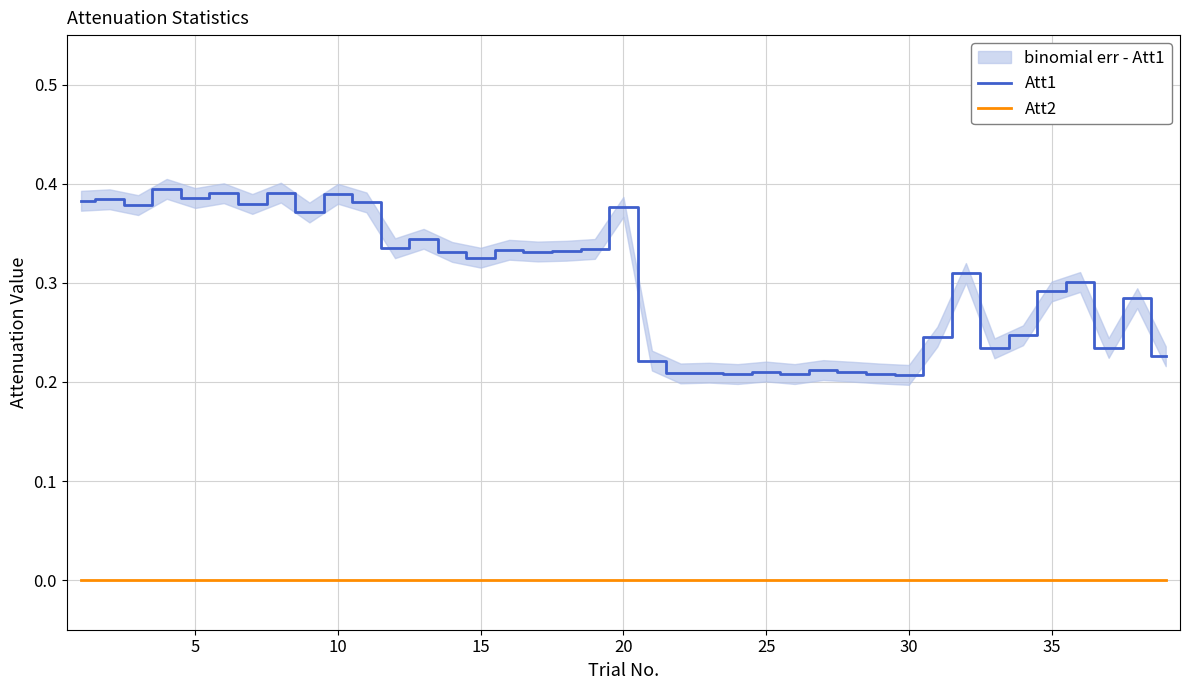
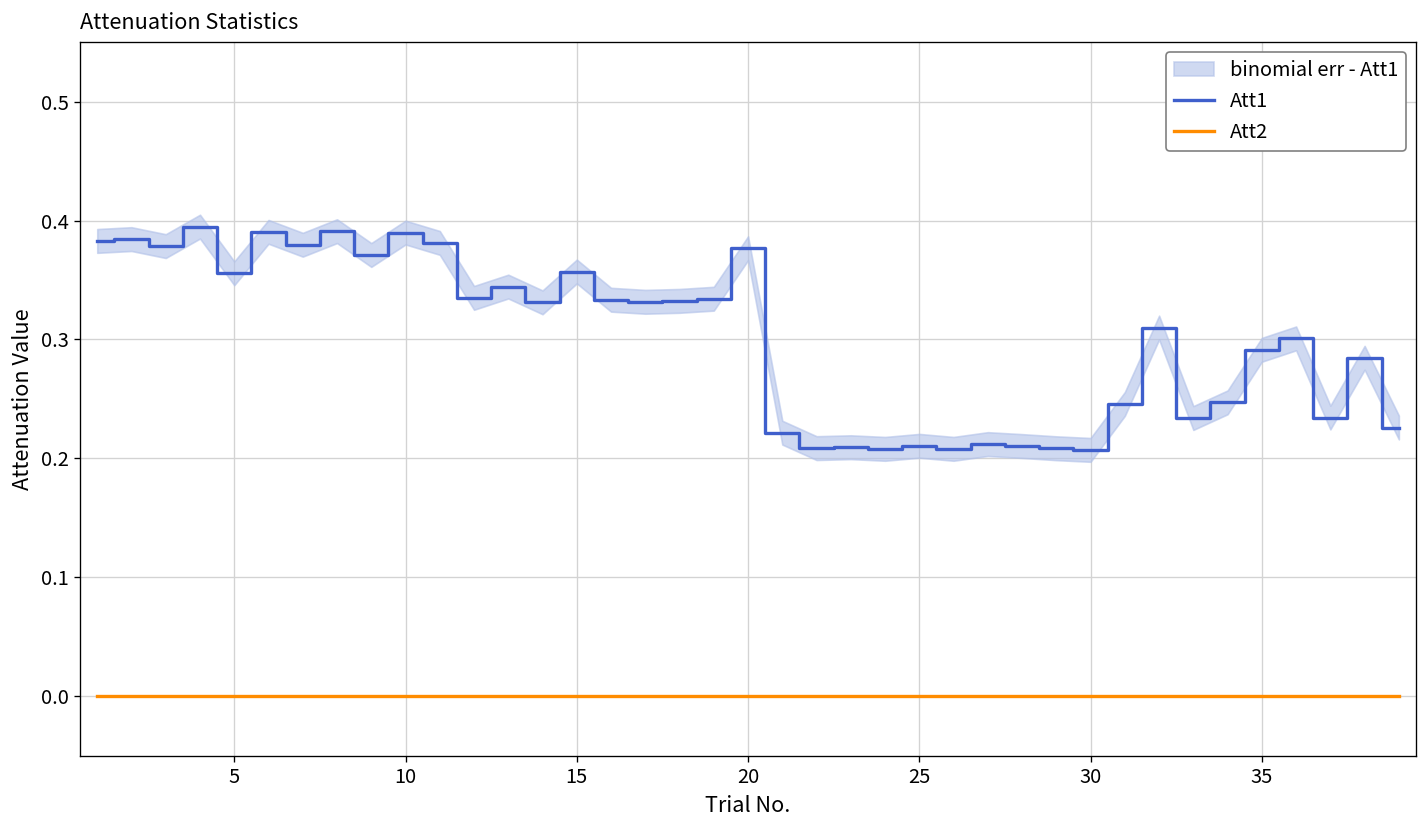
Att1, 5: 0.39 -> 0.36
Att1, 15: 0.33 -> 0.36
